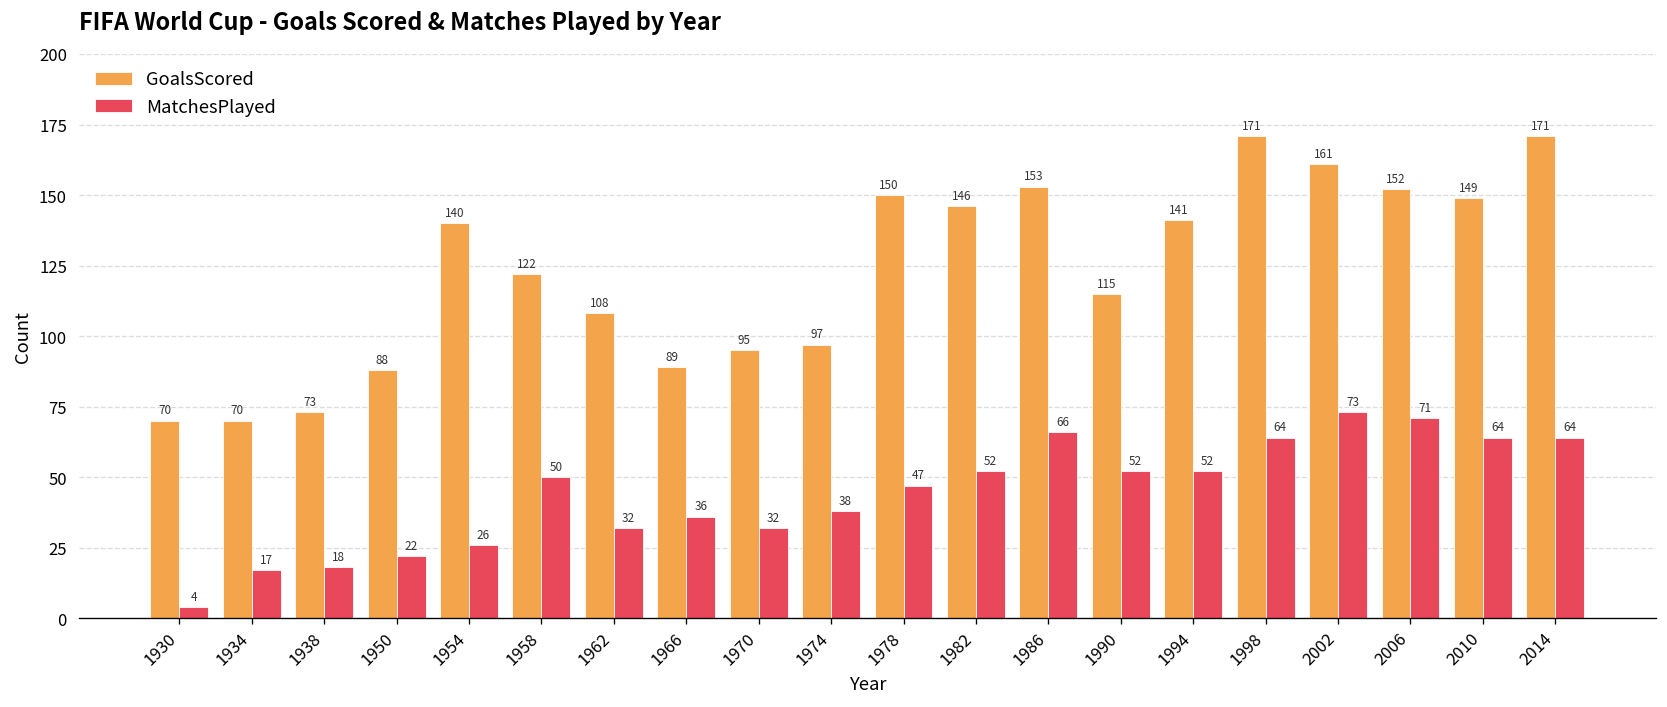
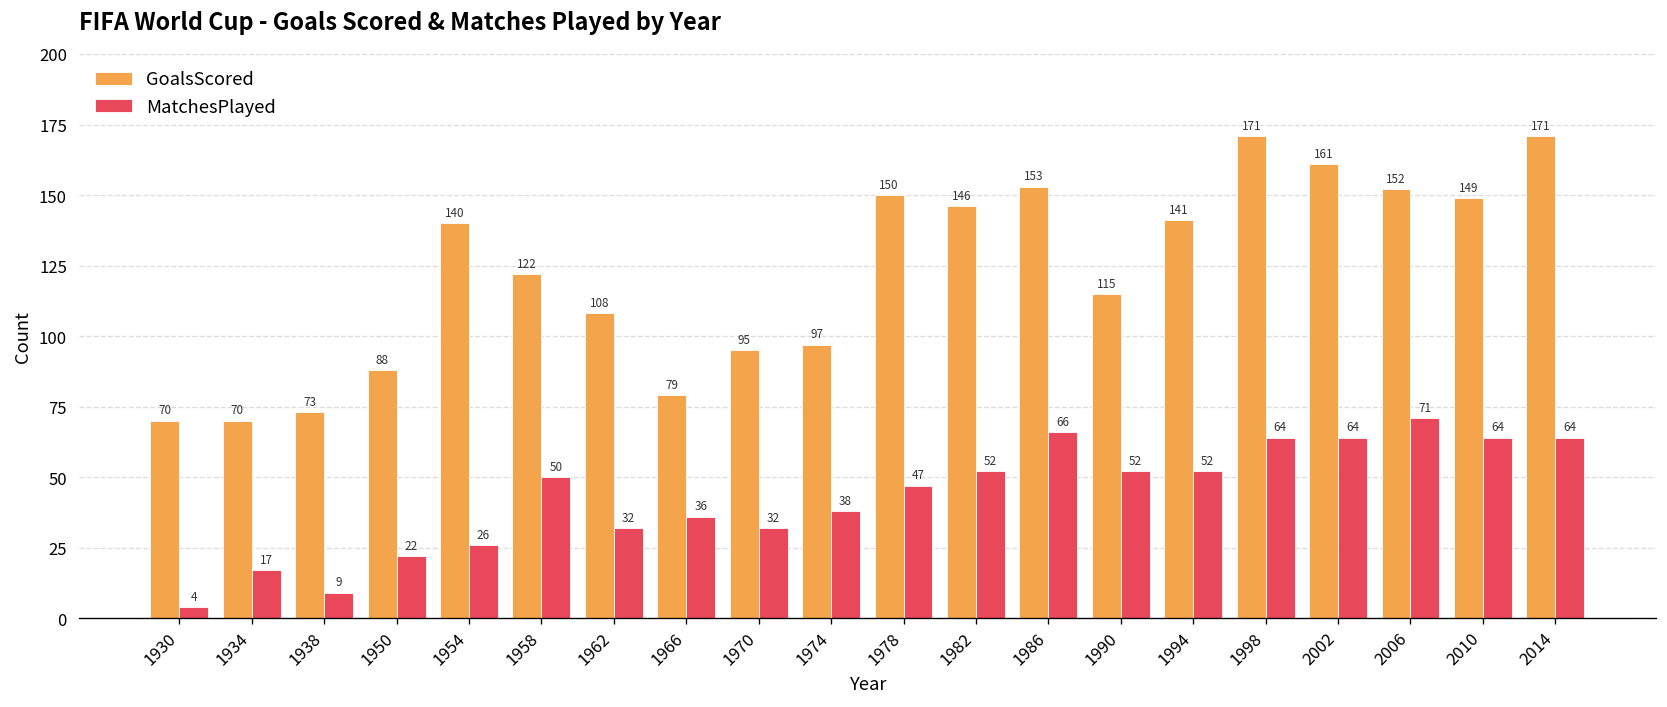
MatchesPlayed, 1938: 18 -> 9
GoalsScored, 1966: 89 -> 79
MatchesPlayed, 2002: 73 -> 64
